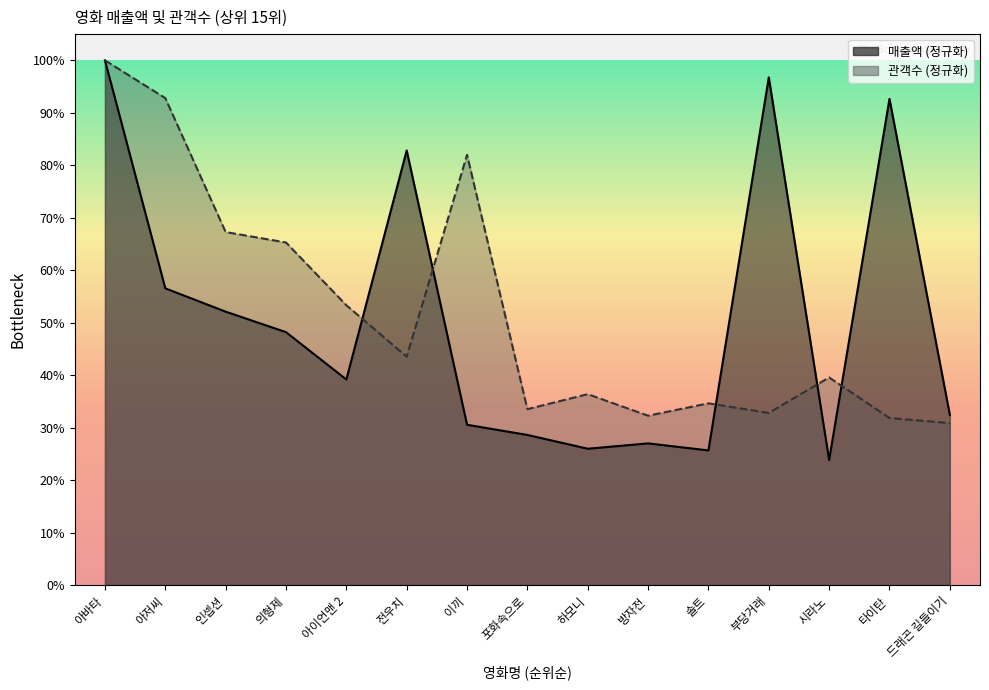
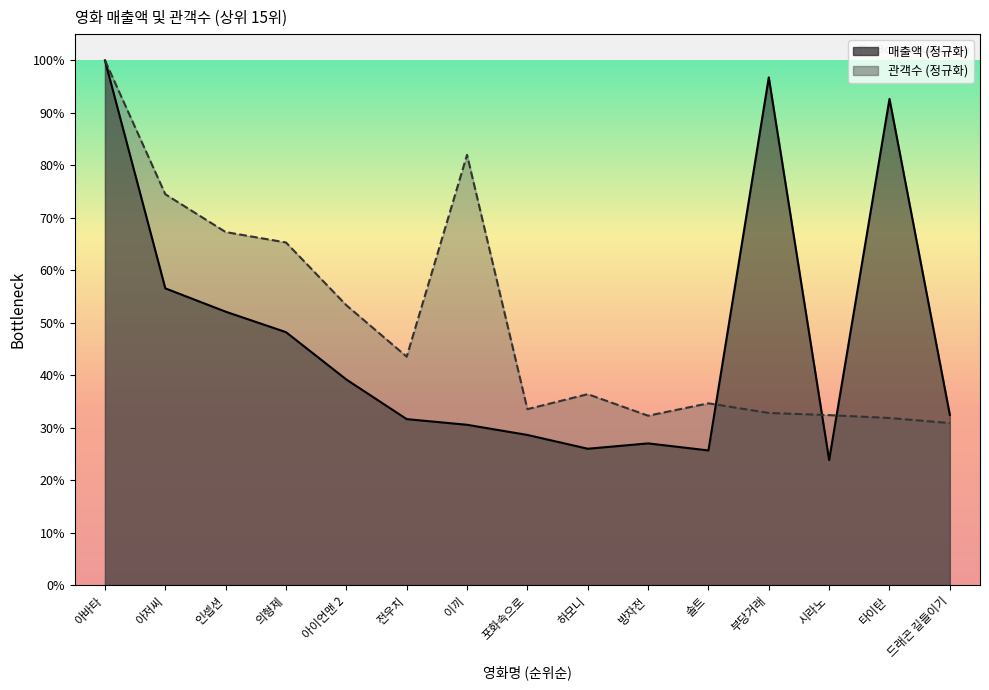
관객수 (정규화), 아저씨: 93% -> 74%
매출액 (정규화), 전우치: 83% -> 32%
관객수 (정규화), 시라노: 40% -> 32%
